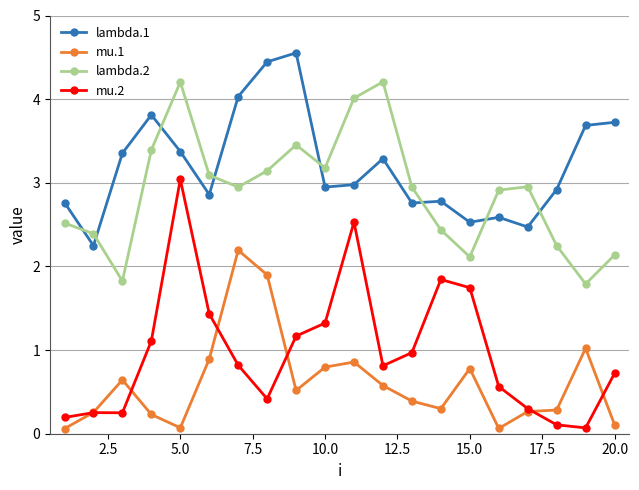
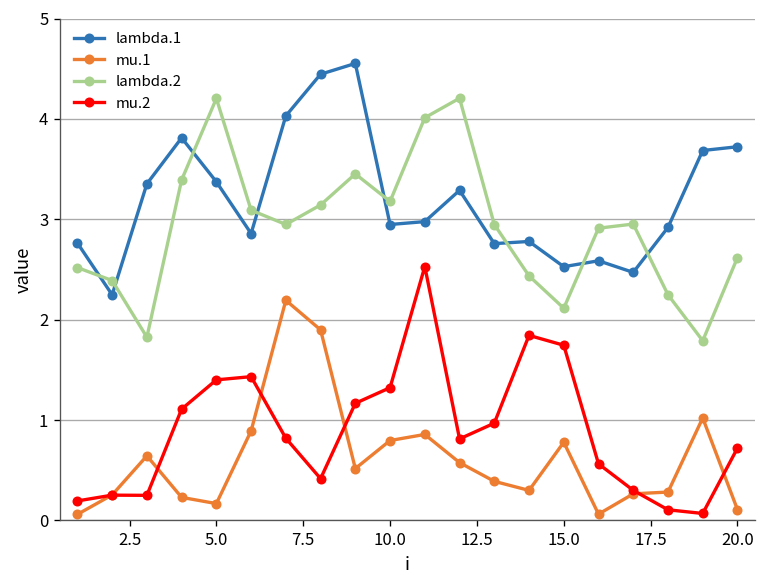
mu.1, 5.0: 0.1 -> 0.2
mu.2, 5.0: 3.0 -> 1.4
lambda.2, 20.0: 2.1 -> 2.6
